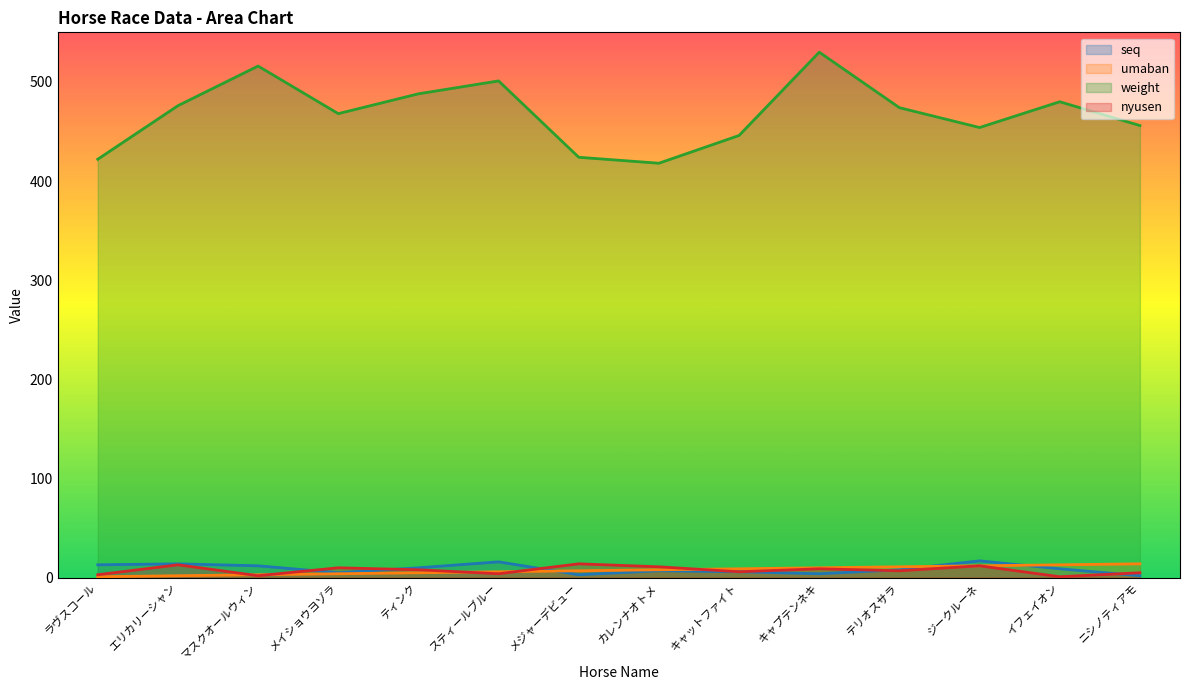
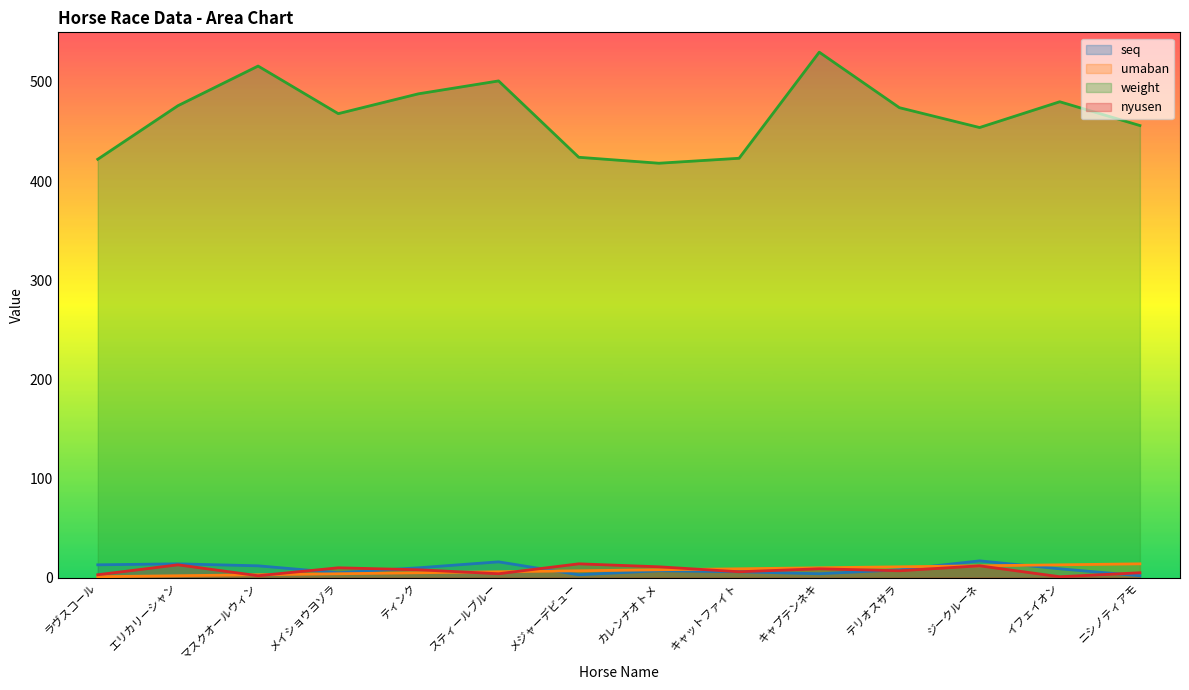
weight, キャットファイト: 450 -> 420
